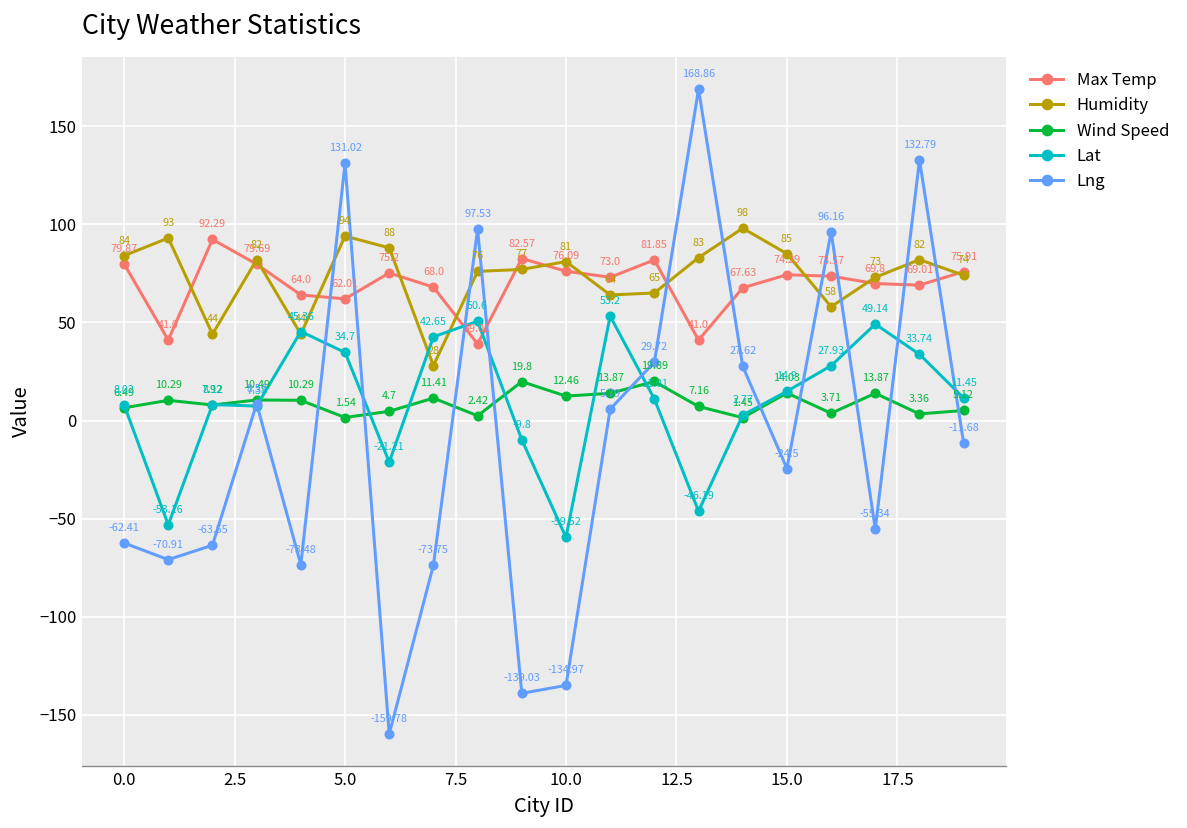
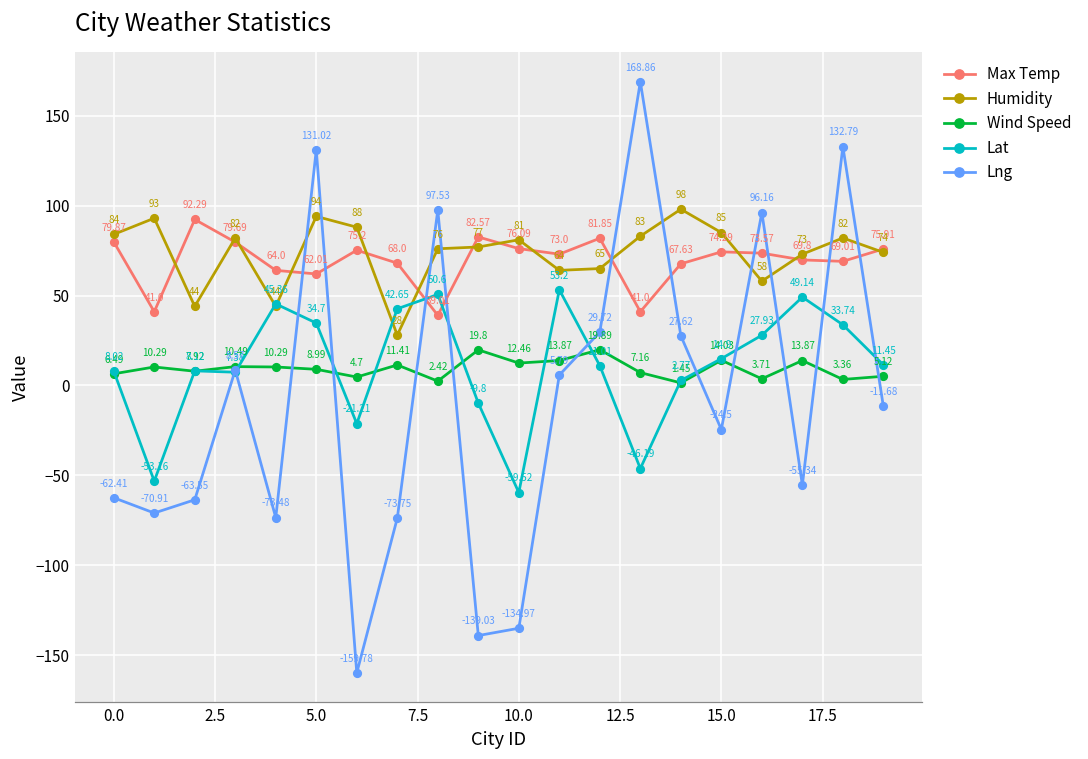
Wind Speed, 5.0: 1.54 -> 8.99
